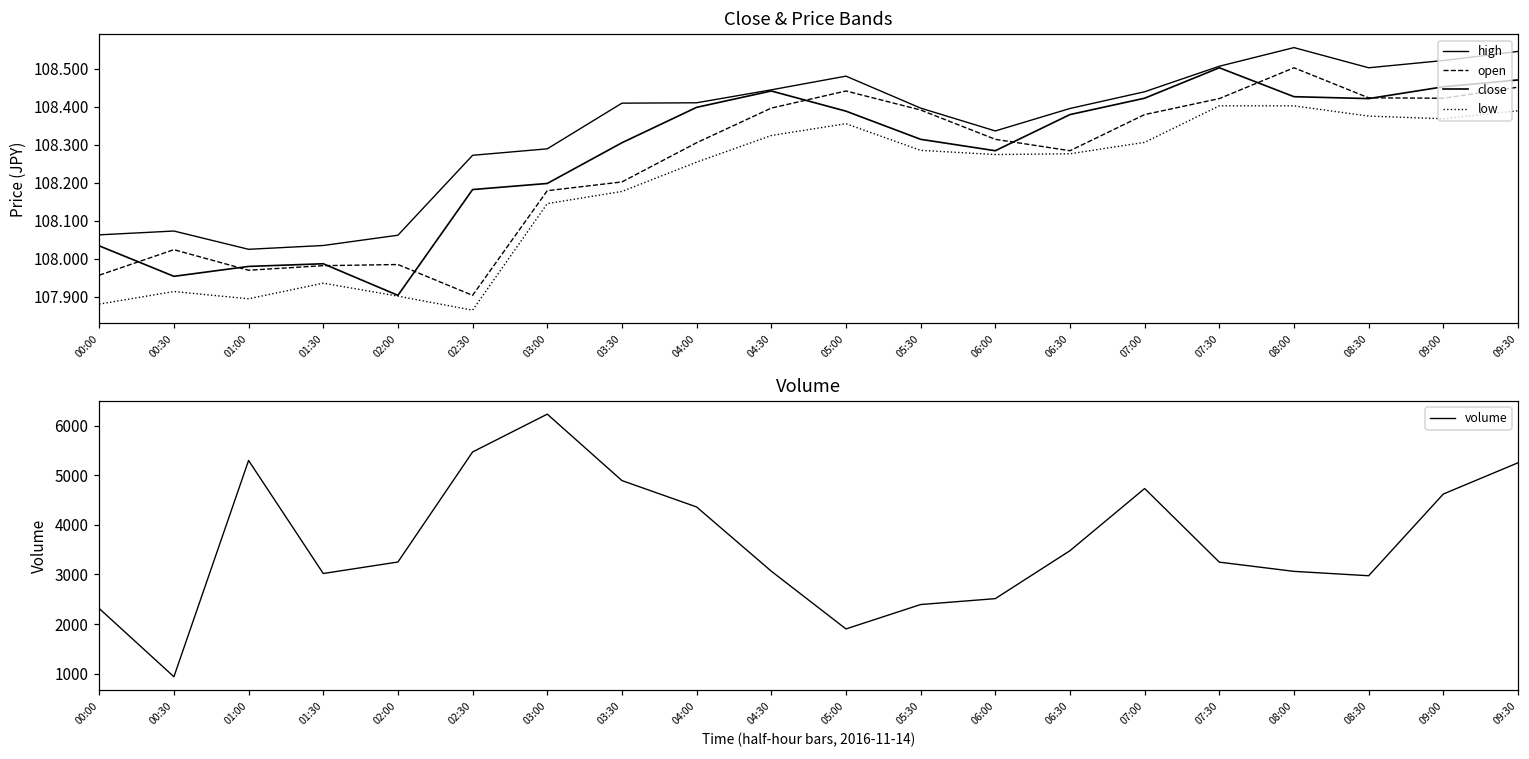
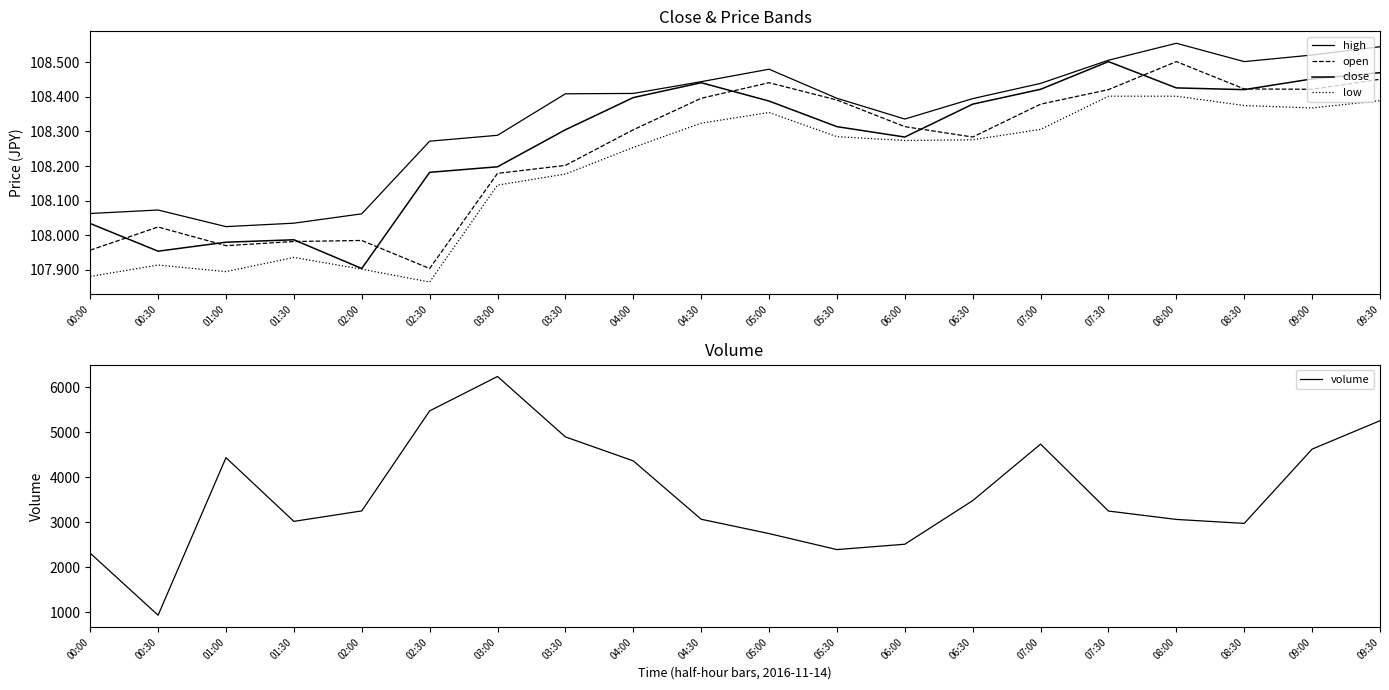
Volume, 01:00: 5300 -> 4400
Volume, 05:00: 1900 -> 2700
